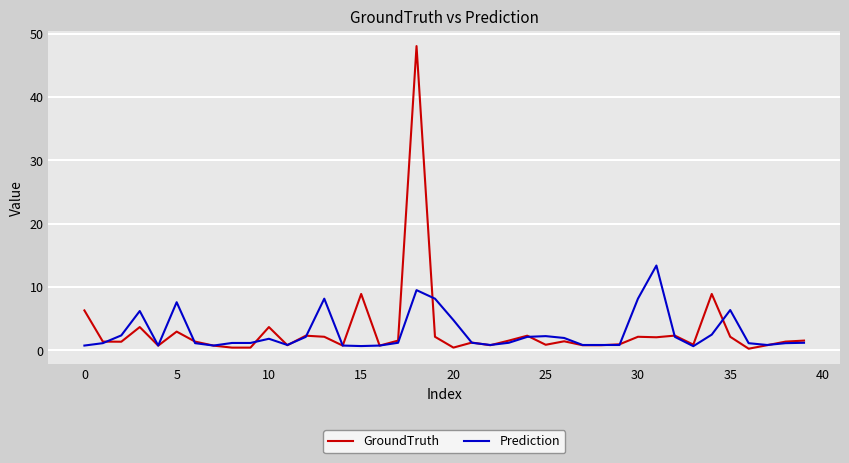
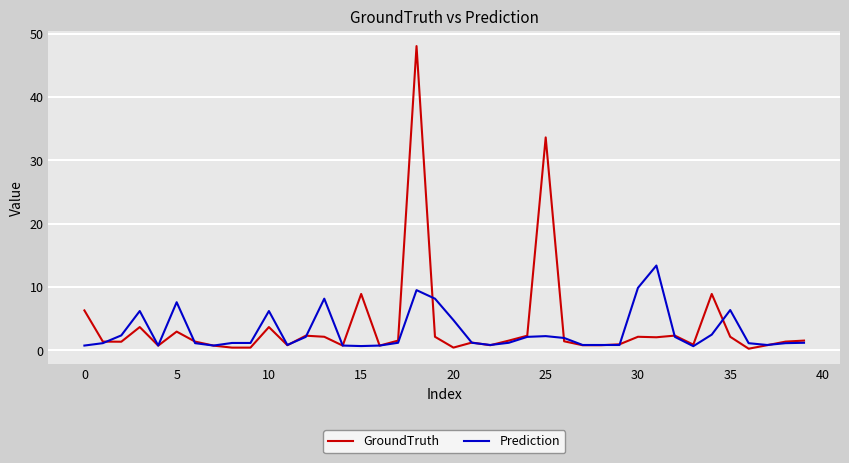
Prediction, 10: 2 -> 6
GroundTruth, 25: 1 -> 34
Prediction, 30: 8 -> 10
